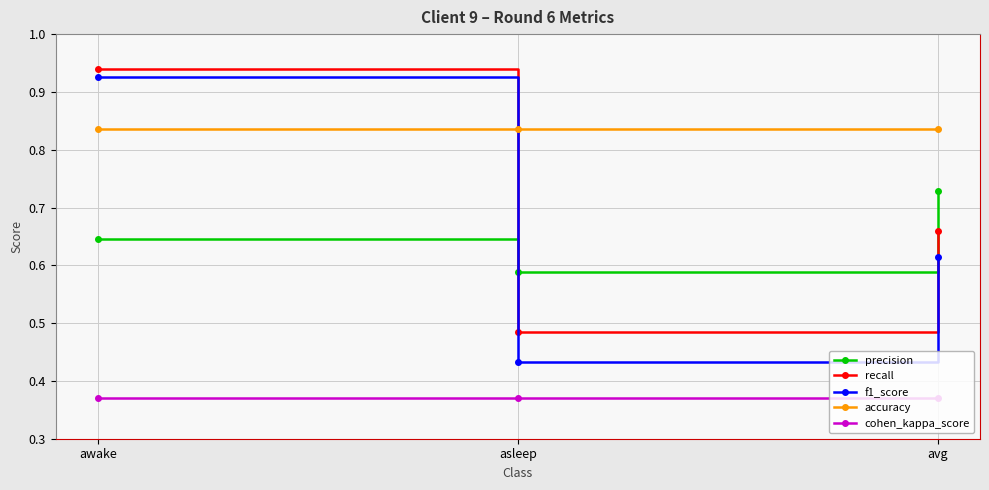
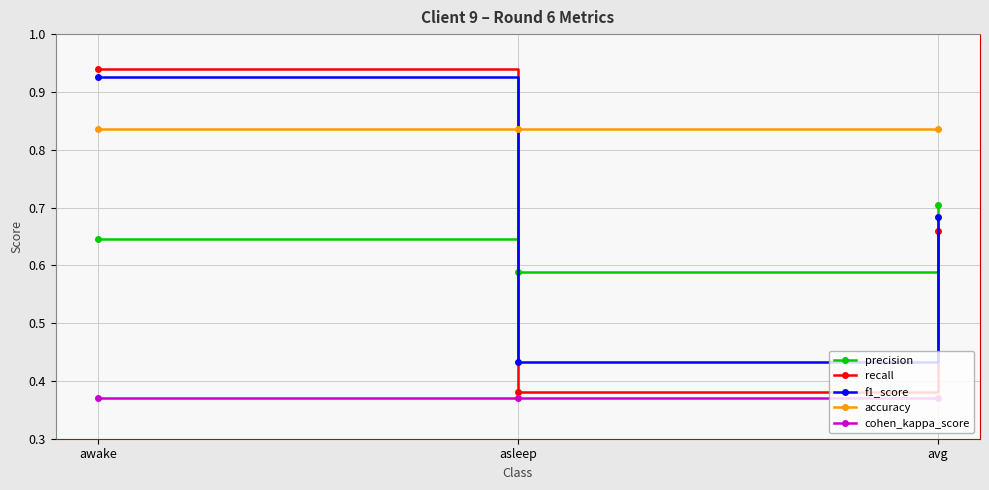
recall, asleep: 0.48 -> 0.38
precision, avg: 0.73 -> 0.70
f1_score, avg: 0.61 -> 0.68
